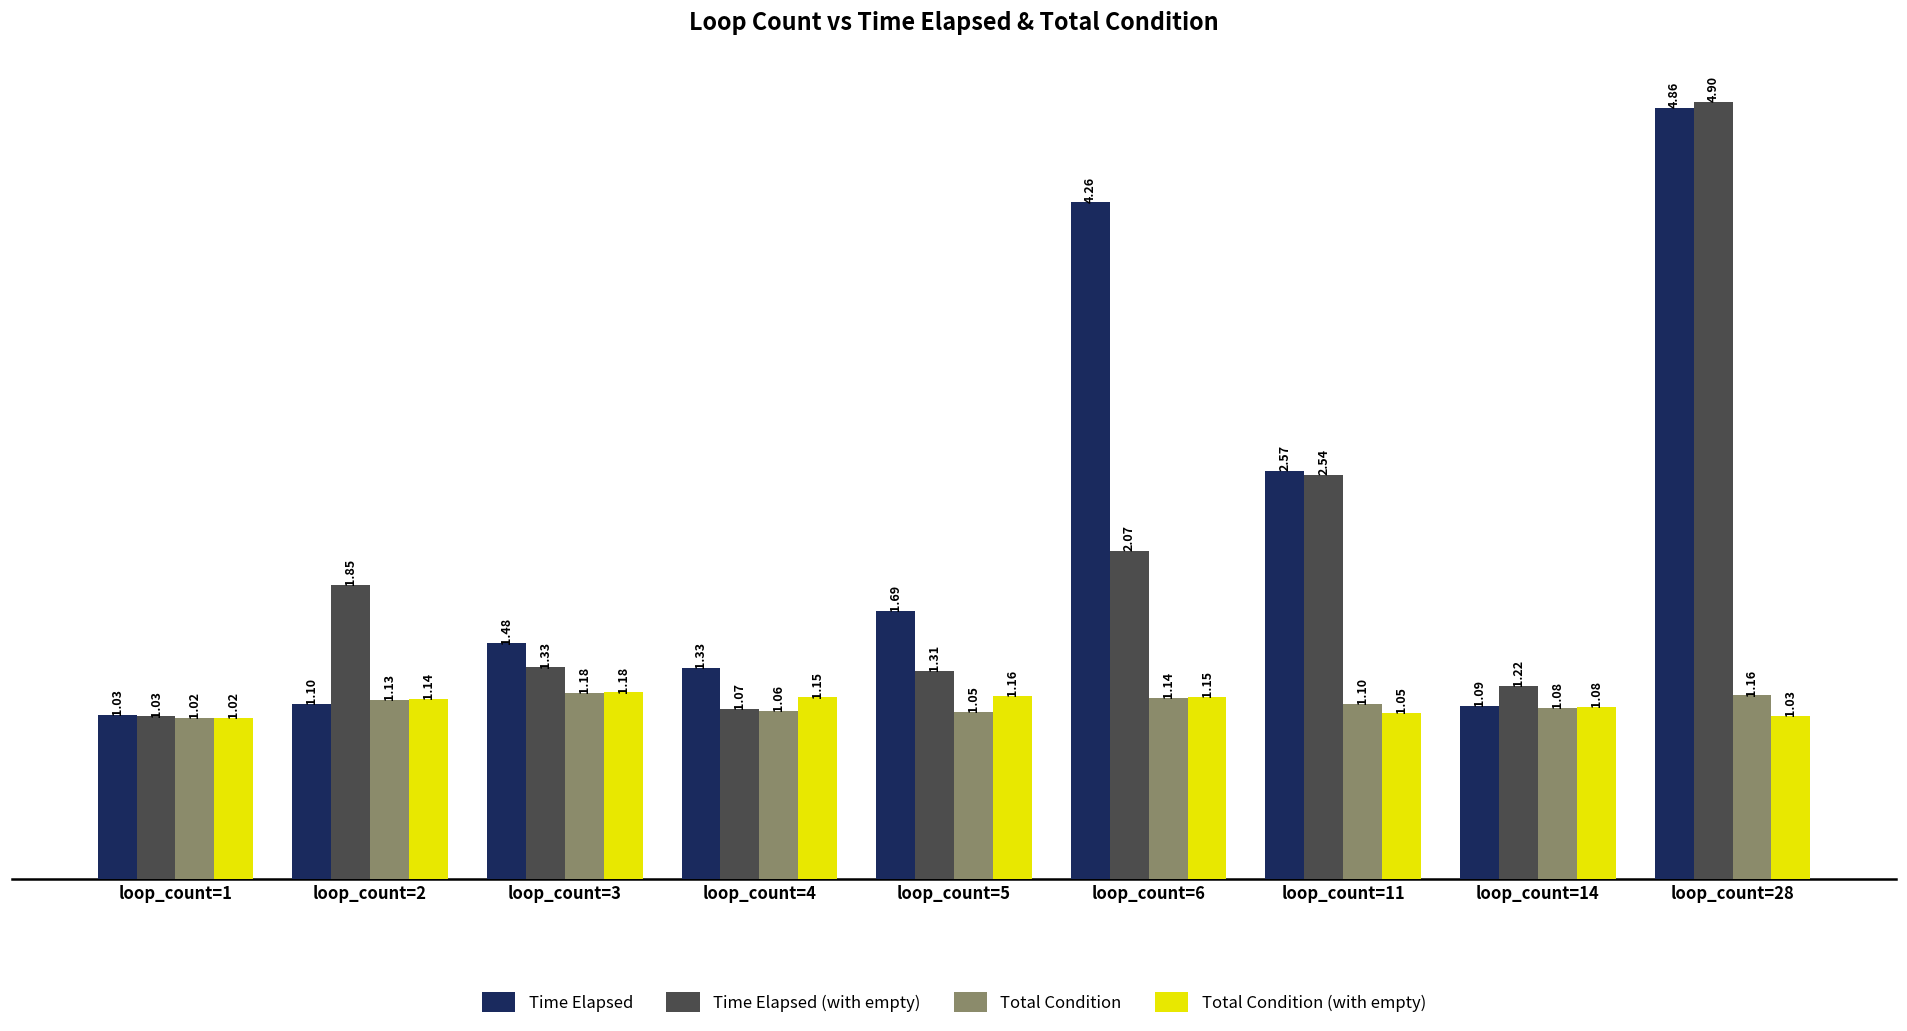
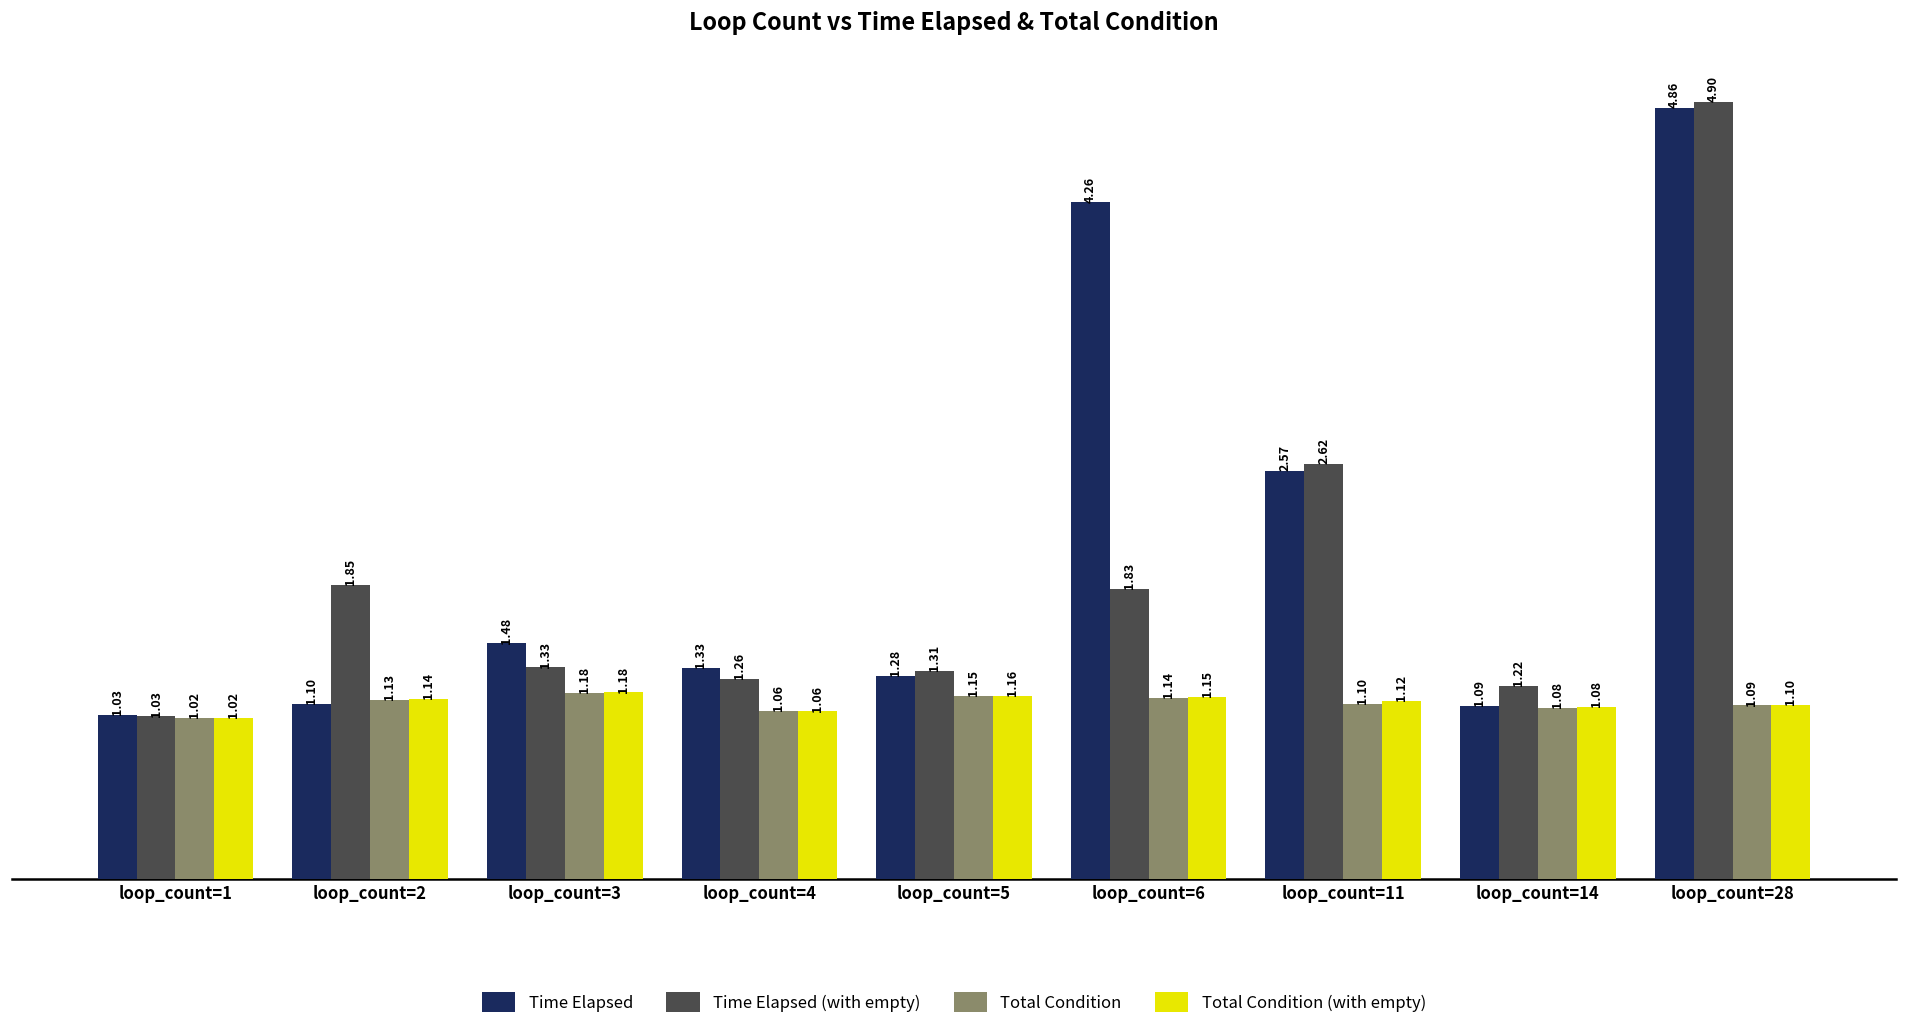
Time Elapsed (with empty), loop_count=4: 1.07 -> 1.26
Total Condition (with empty), loop_count=4: 1.15 -> 1.06
Time Elapsed, loop_count=5: 1.69 -> 1.28
Total Condition, loop_count=5: 1.05 -> 1.15
Time Elapsed (with empty), loop_count=6: 2.07 -> 1.83
Time Elapsed (with empty), loop_count=11: 2.54 -> 2.62
Total Condition (with empty), loop_count=11: 1.05 -> 1.12
Total Condition, loop_count=28: 1.16 -> 1.09
Total Condition (with empty), loop_count=28: 1.03 -> 1.10
